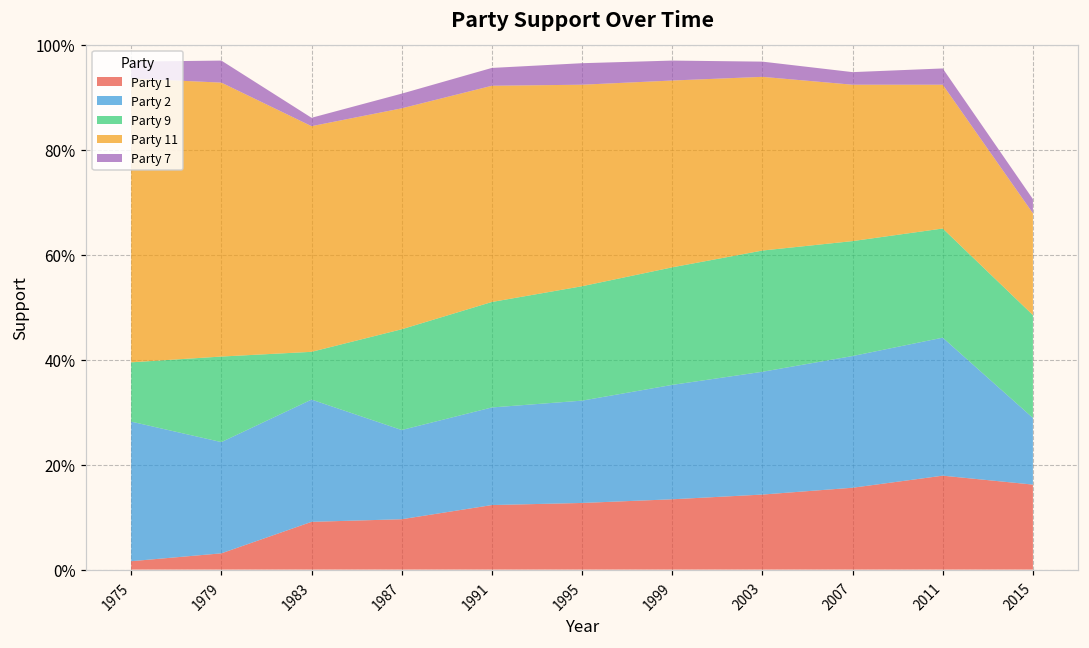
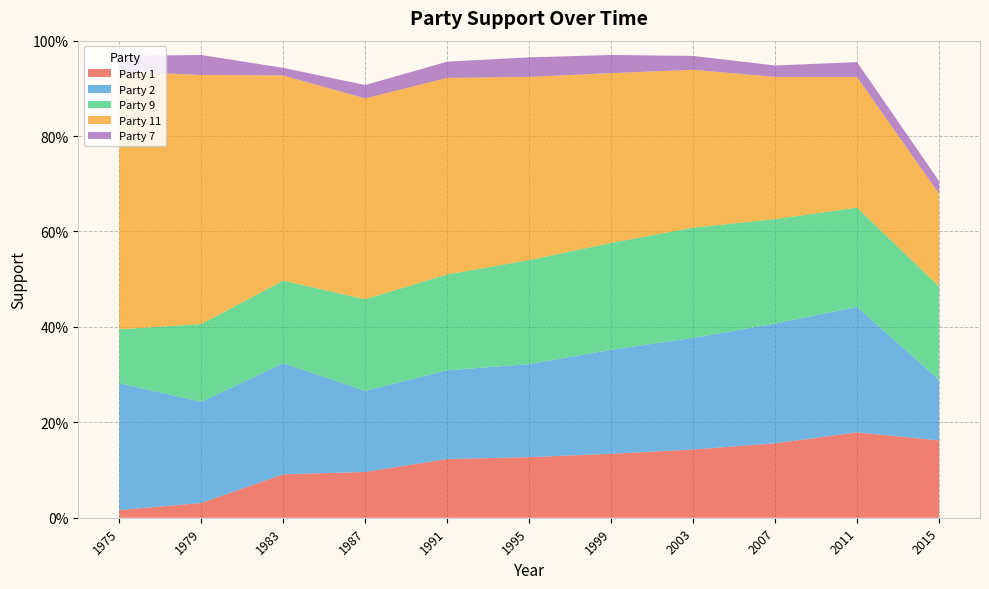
Party 9, 1983: 9% -> 17%
